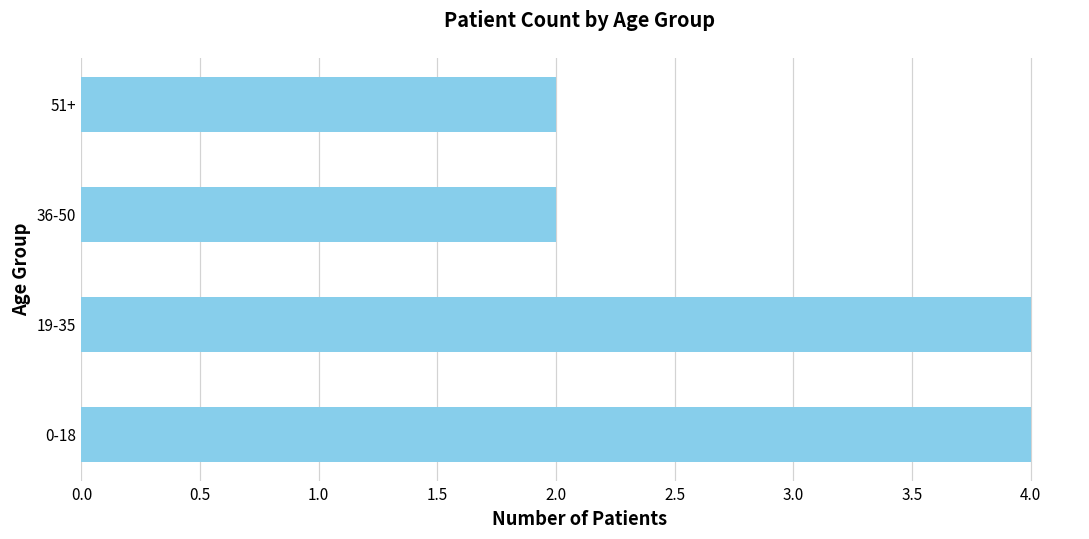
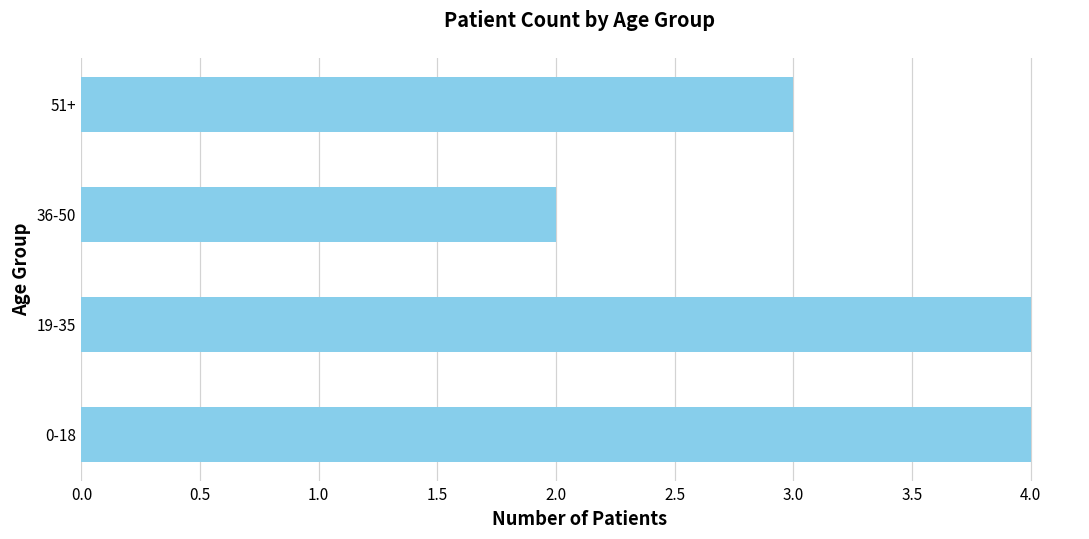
51+: 2 -> 3
